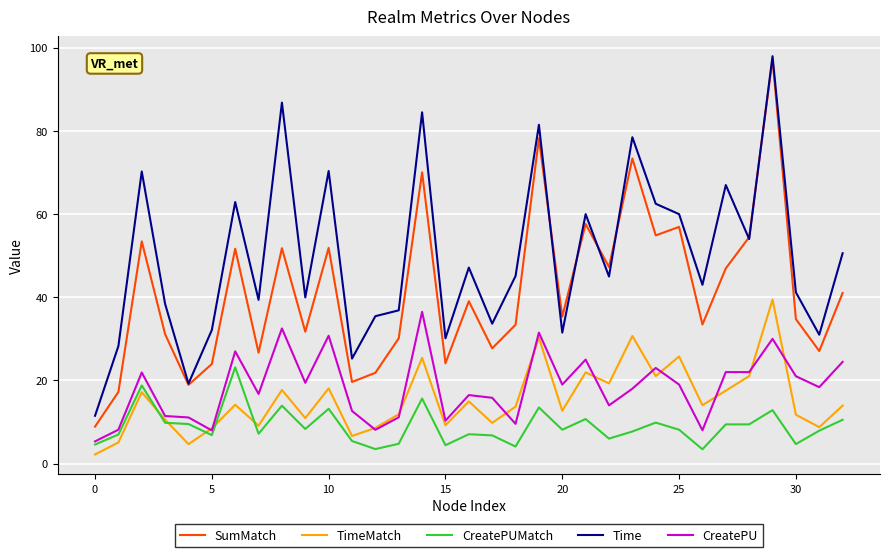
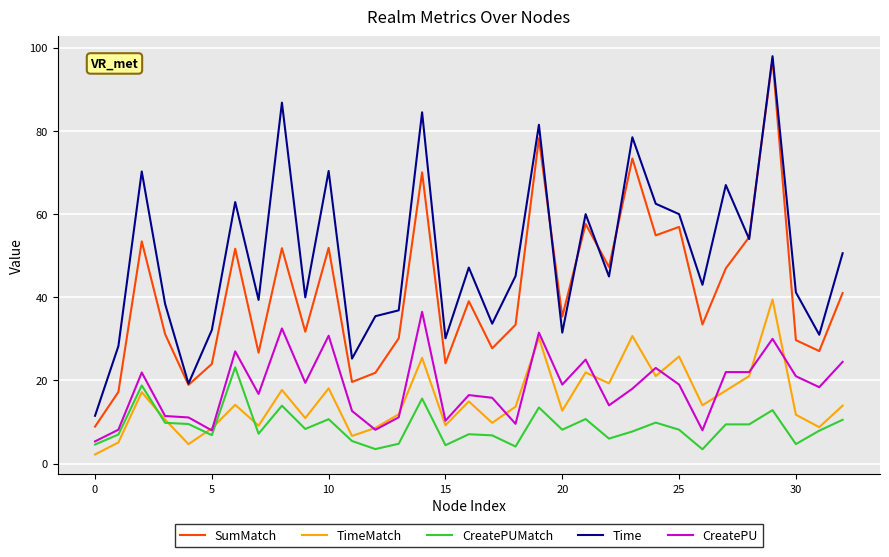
CreatePUMatch, 10: 13 -> 11
SumMatch, 30: 35 -> 30
